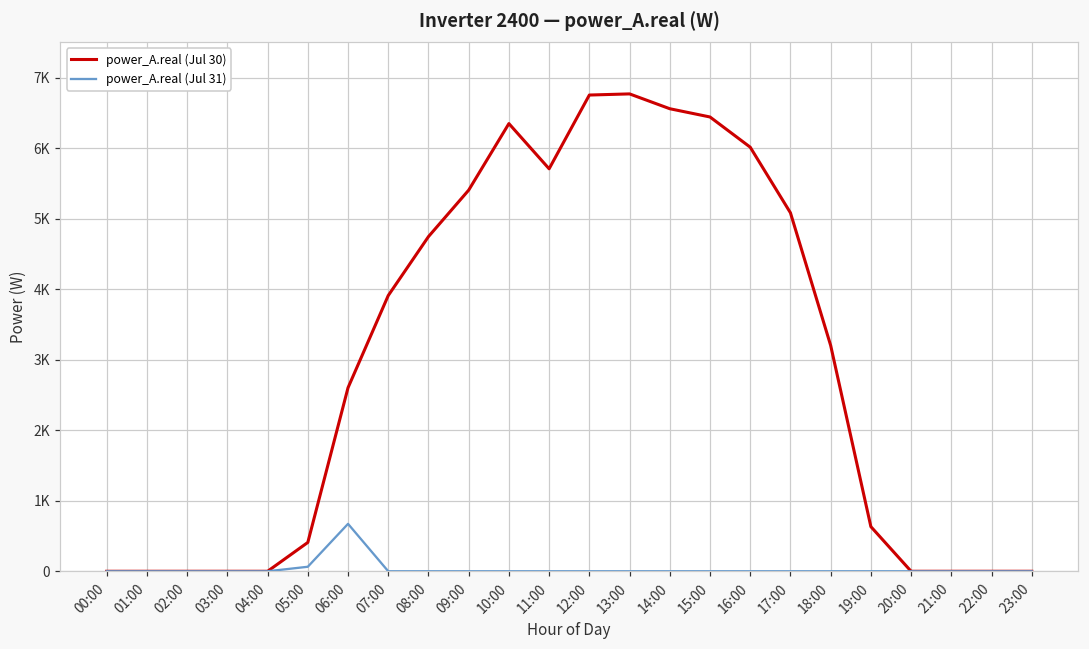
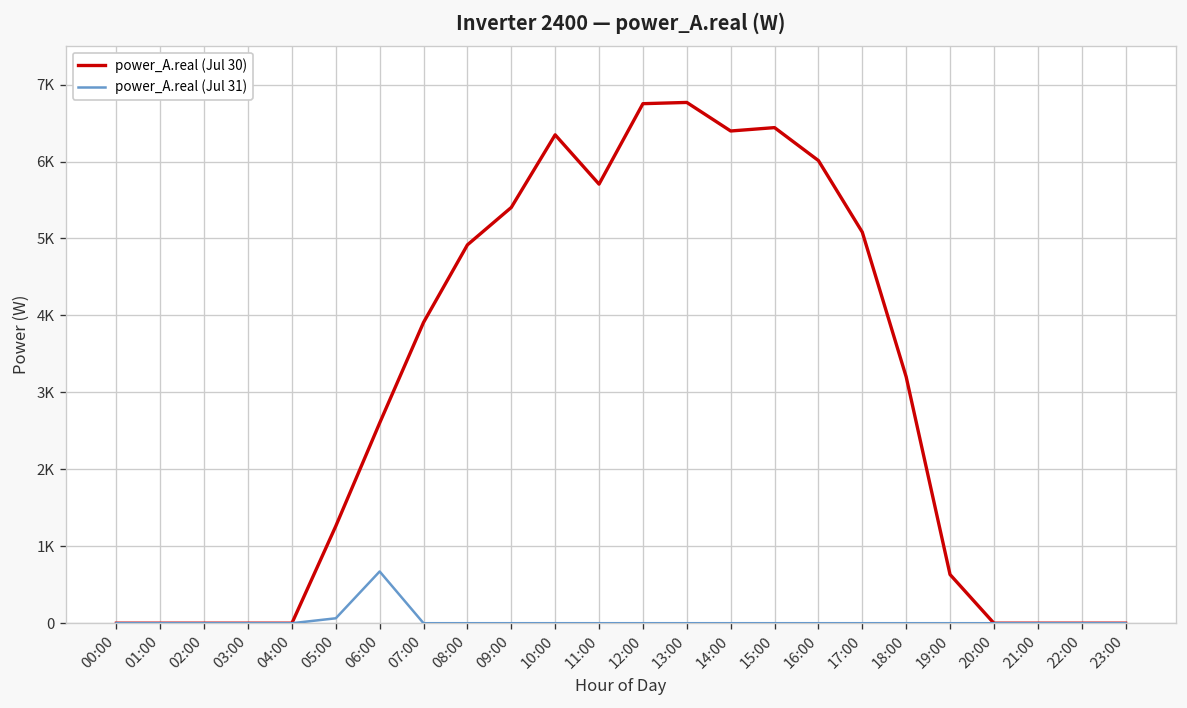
power_A.real (Jul 30), 05:00: 400 -> 1300
power_A.real (Jul 30), 08:00: 4700 -> 4900
power_A.real (Jul 30), 14:00: 6600 -> 6400
